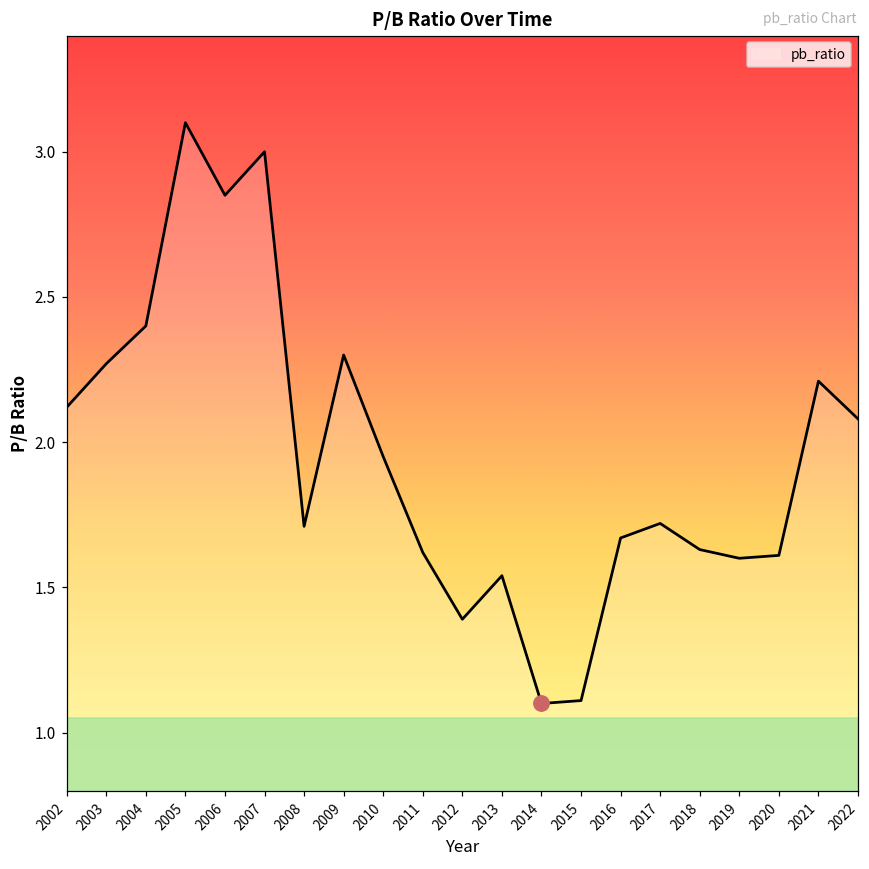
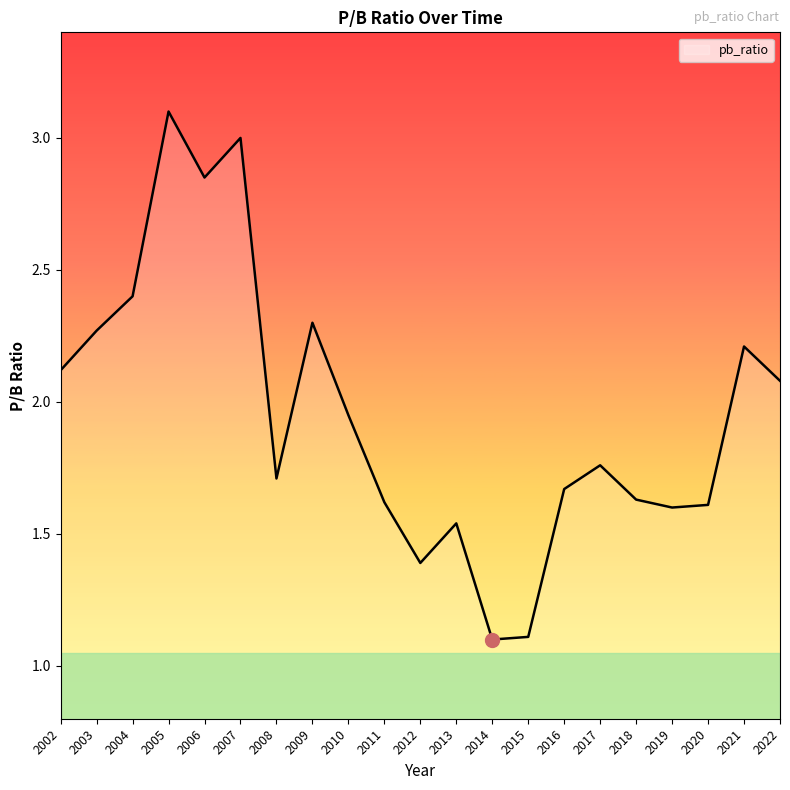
pb_ratio, 2017: 1.72 -> 1.76
